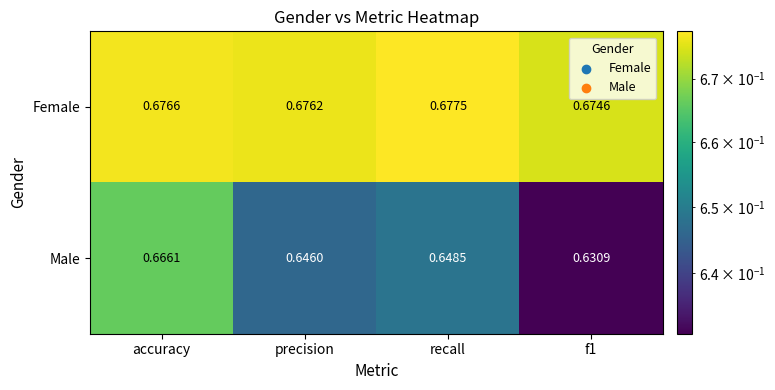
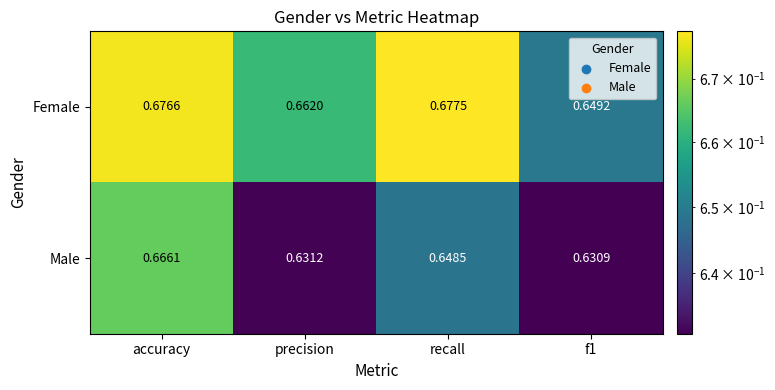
Female, precision: 0.6762 -> 0.6620
Female, f1: 0.6746 -> 0.6492
Male, precision: 0.6460 -> 0.6312
